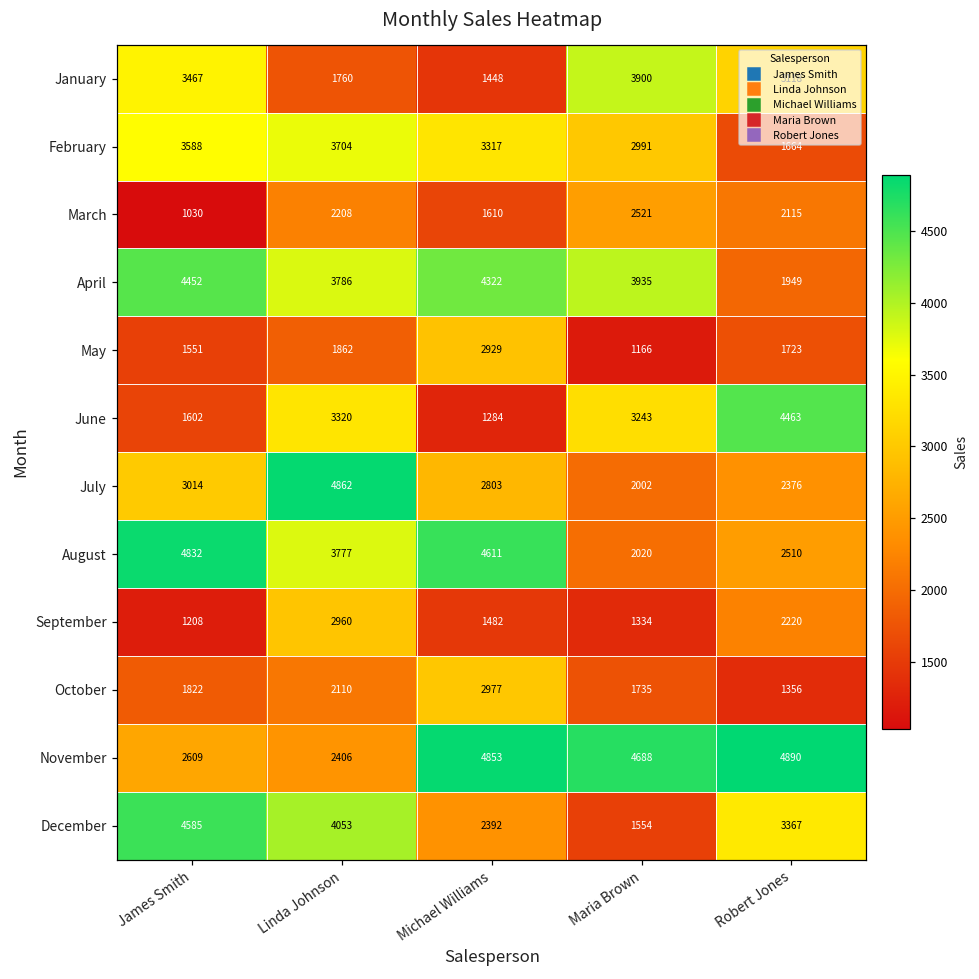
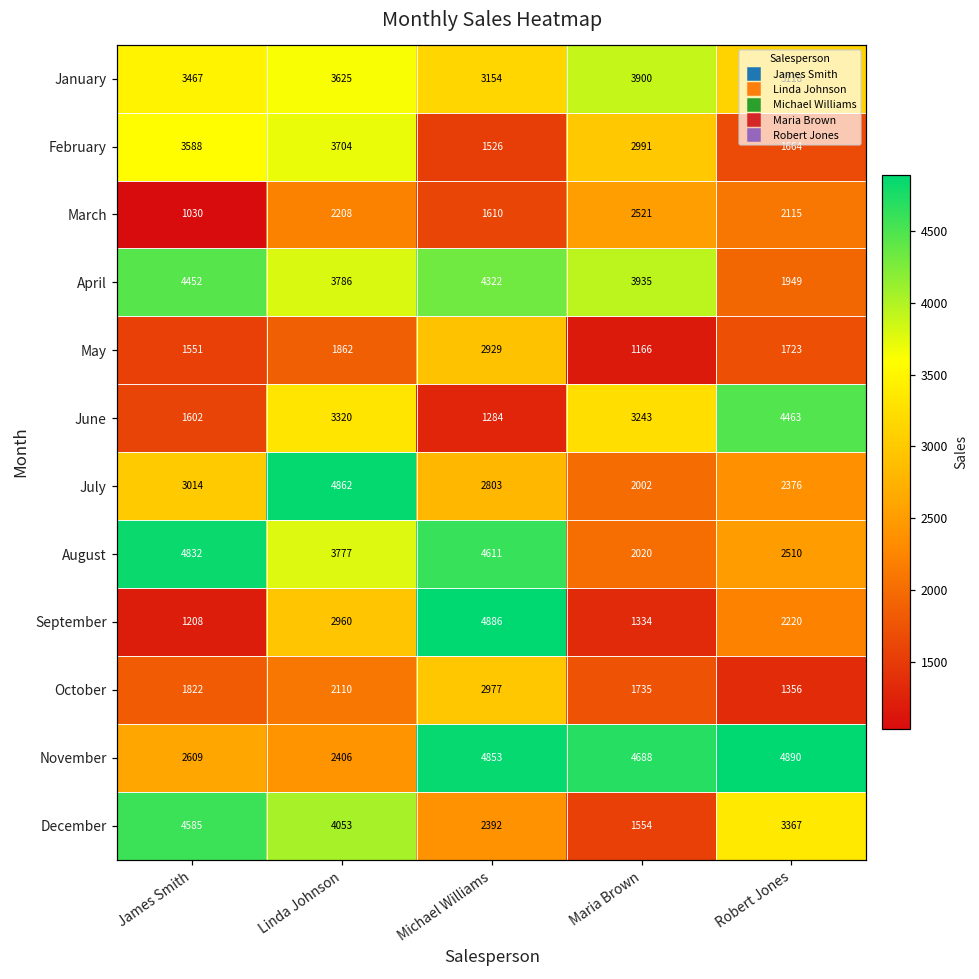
January, Linda Johnson: 1760 -> 3625
January, Michael Williams: 1448 -> 3154
February, Michael Williams: 3317 -> 1526
September, Michael Williams: 1482 -> 4886
